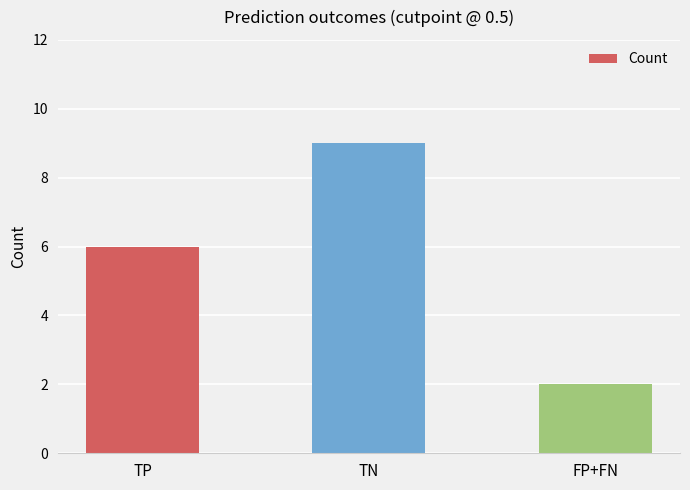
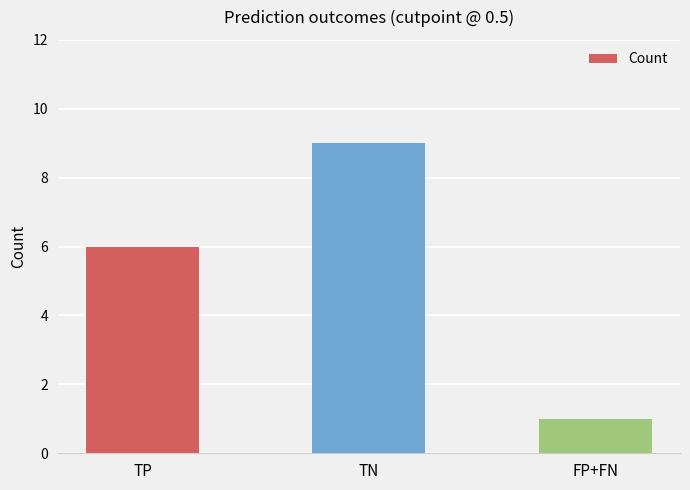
FP+FN: 2 -> 1
